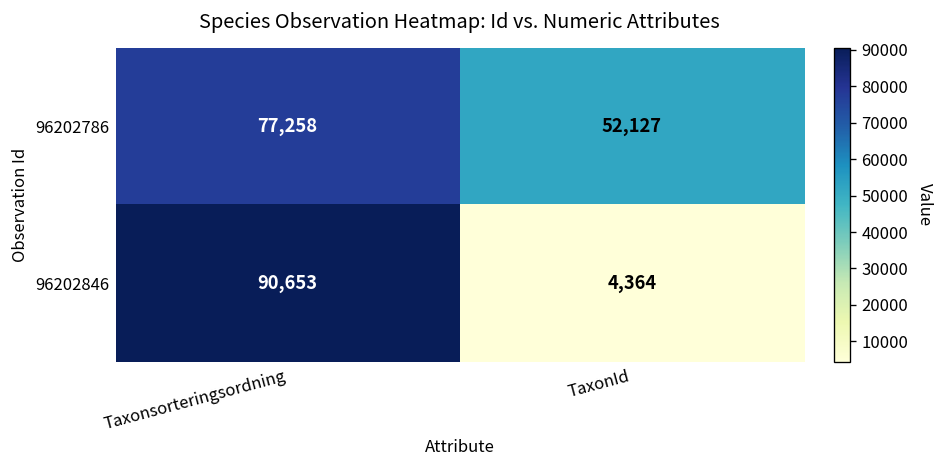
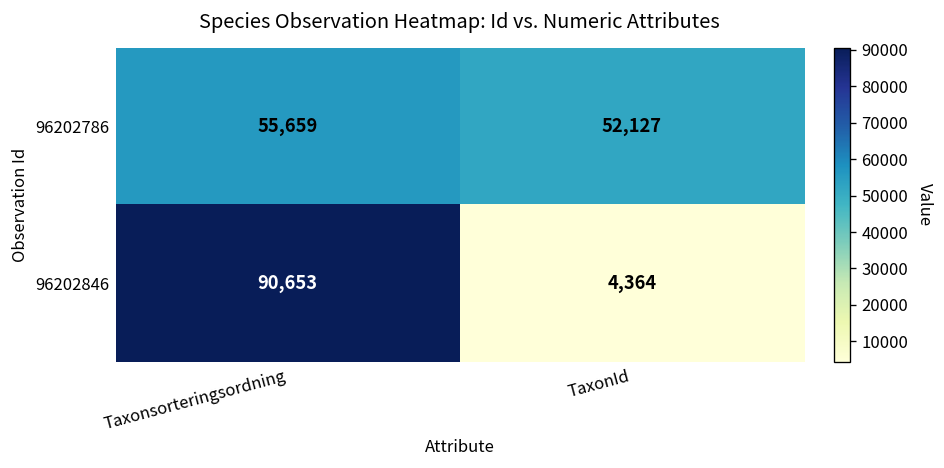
96202786, Taxonsorteringsordning: 77,258 -> 55,659
